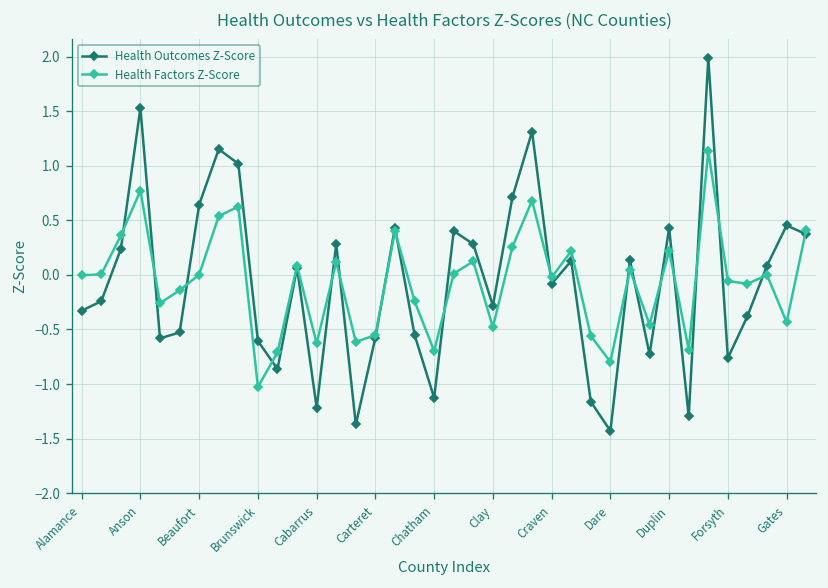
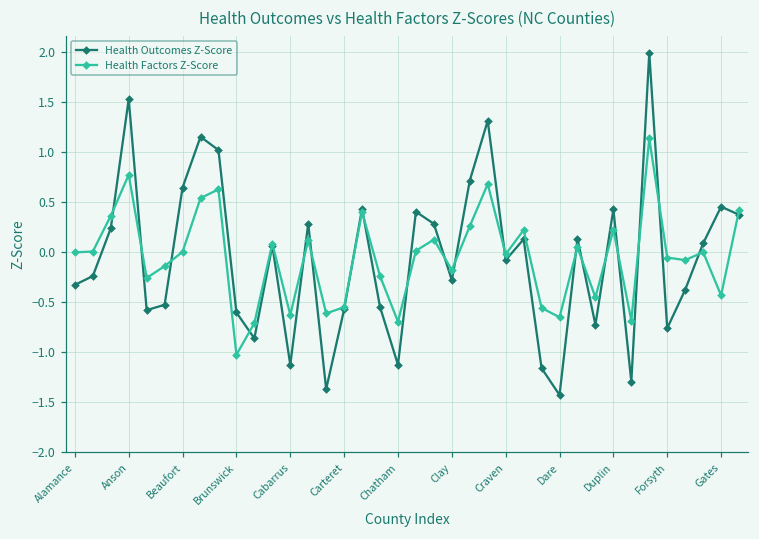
Health Outcomes Z-Score, Cabarrus: -1.2 -> -1.1
Health Factors Z-Score, Clay: -0.5 -> -0.2
Health Factors Z-Score, Dare: -0.8 -> -0.7
